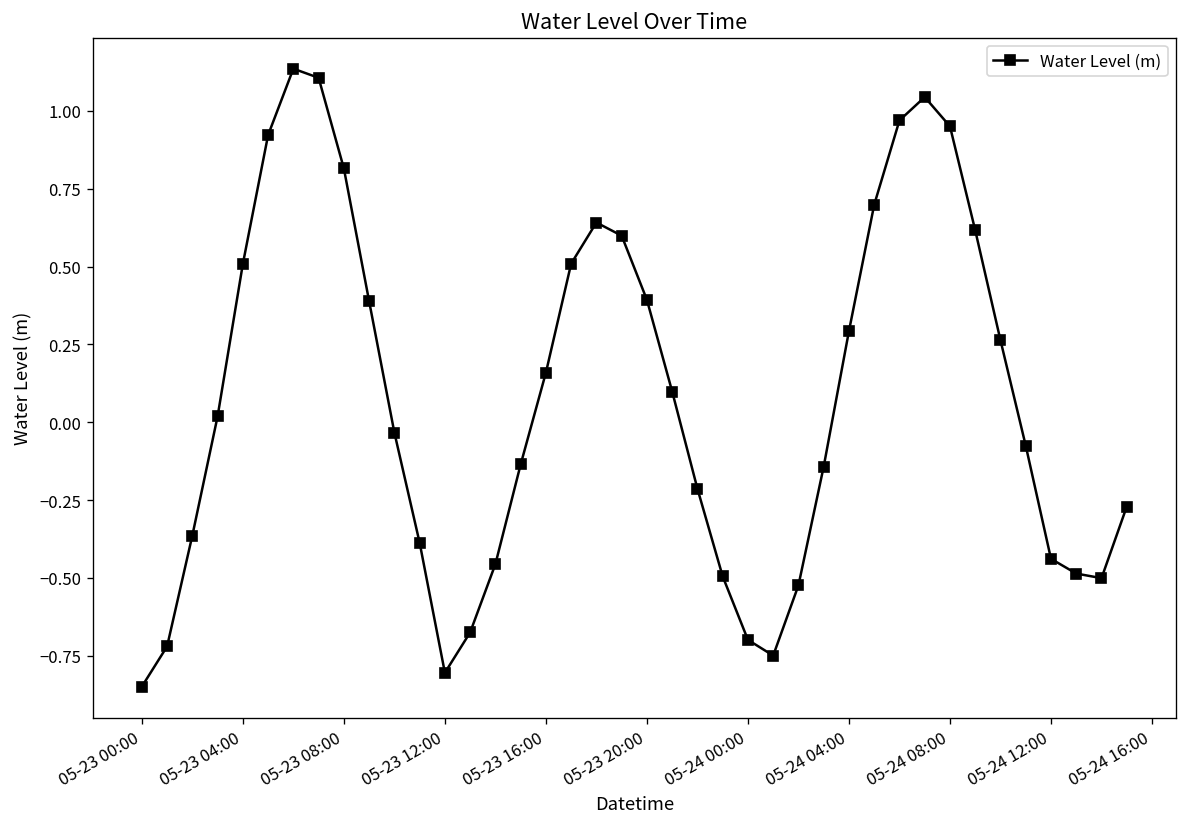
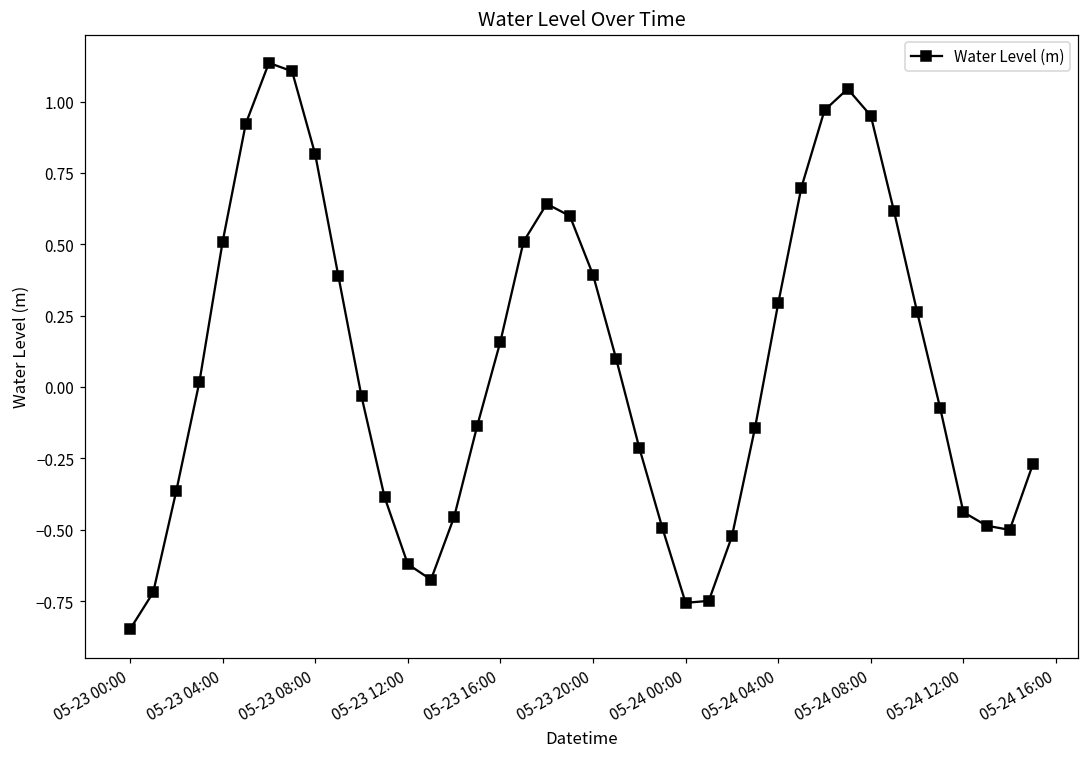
05-23 12:00: -0.80 -> -0.62
05-24 00:00: -0.70 -> -0.76
